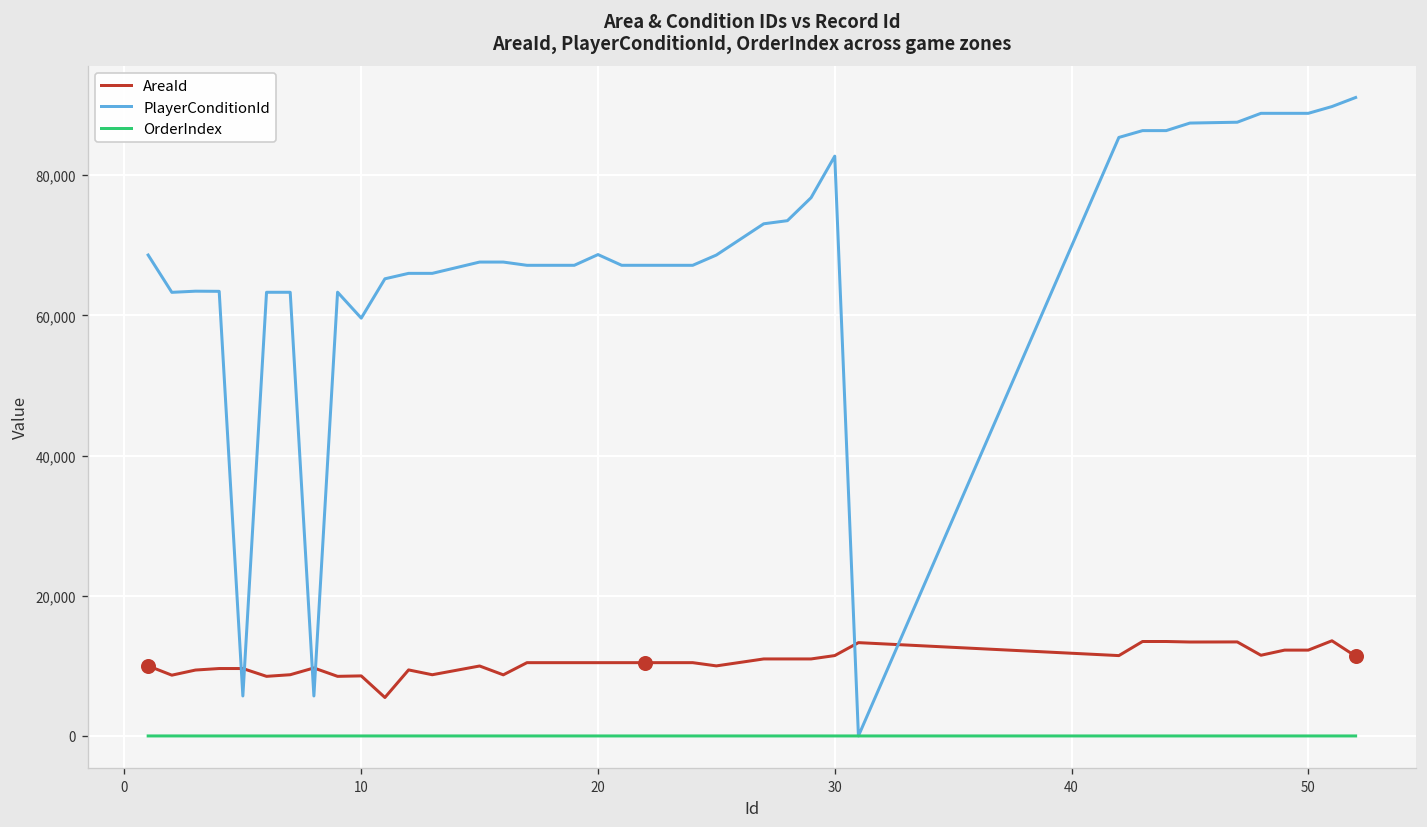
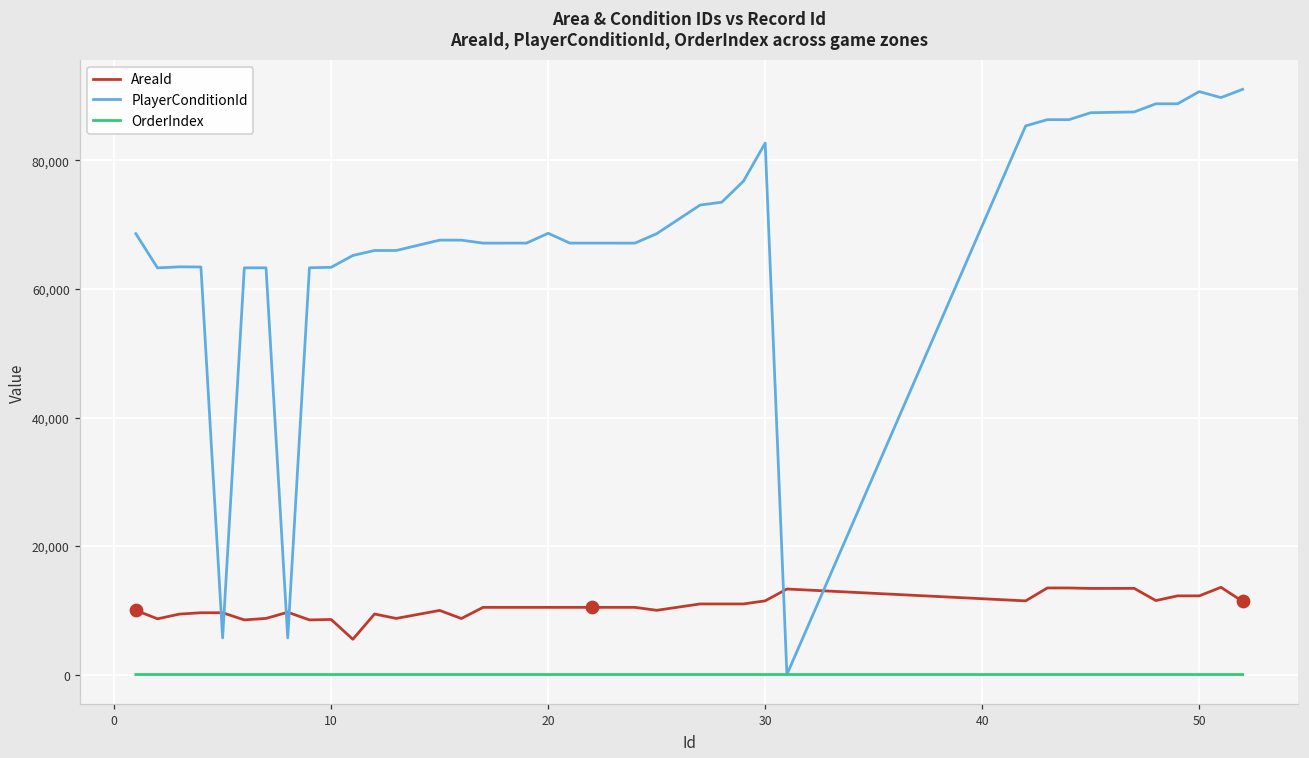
PlayerConditionId, 10: 60,000 -> 63,000
PlayerConditionId, 50: 89,000 -> 91,000
